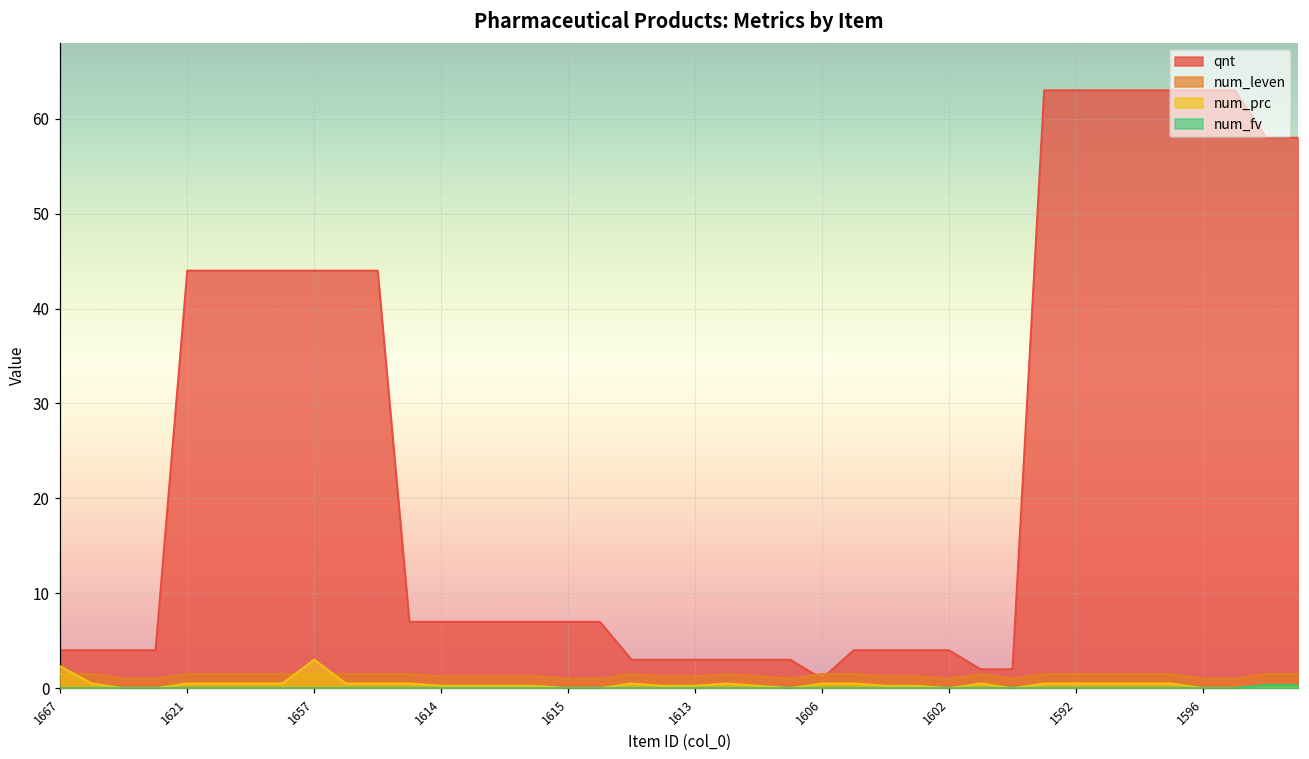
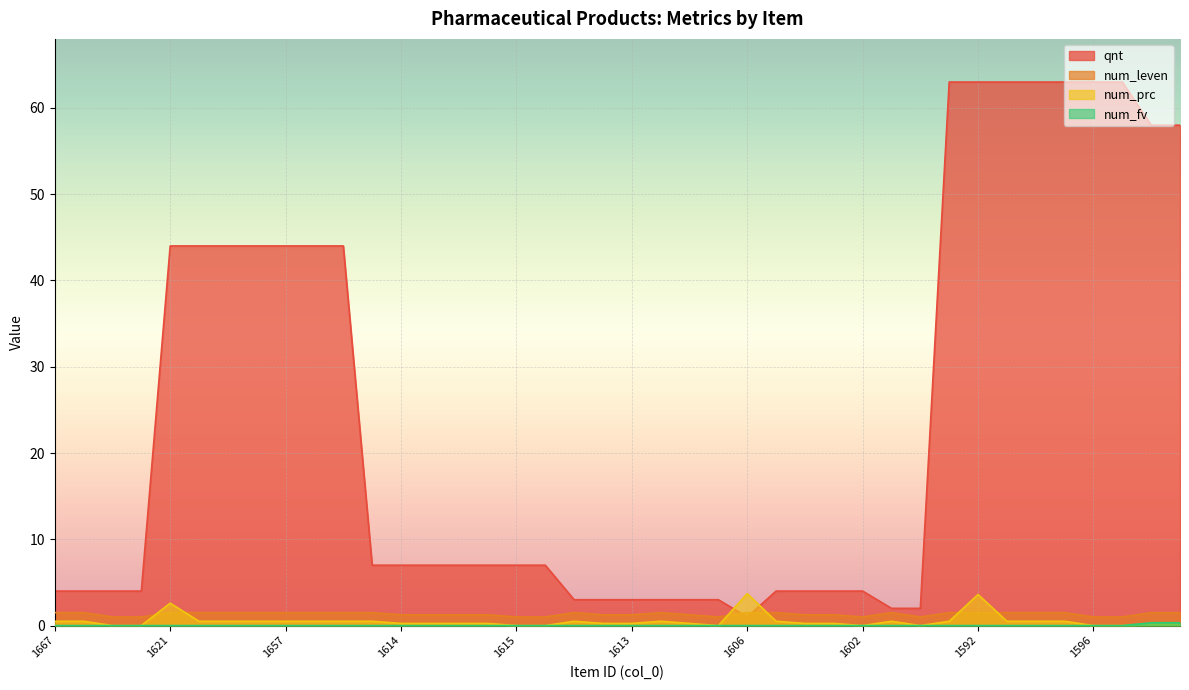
num_prc, 1667: 2 -> 1
num_prc, 1621: 1 -> 3
num_prc, 1657: 3 -> 1
num_prc, 1606: 1 -> 4
num_prc, 1592: 1 -> 4
